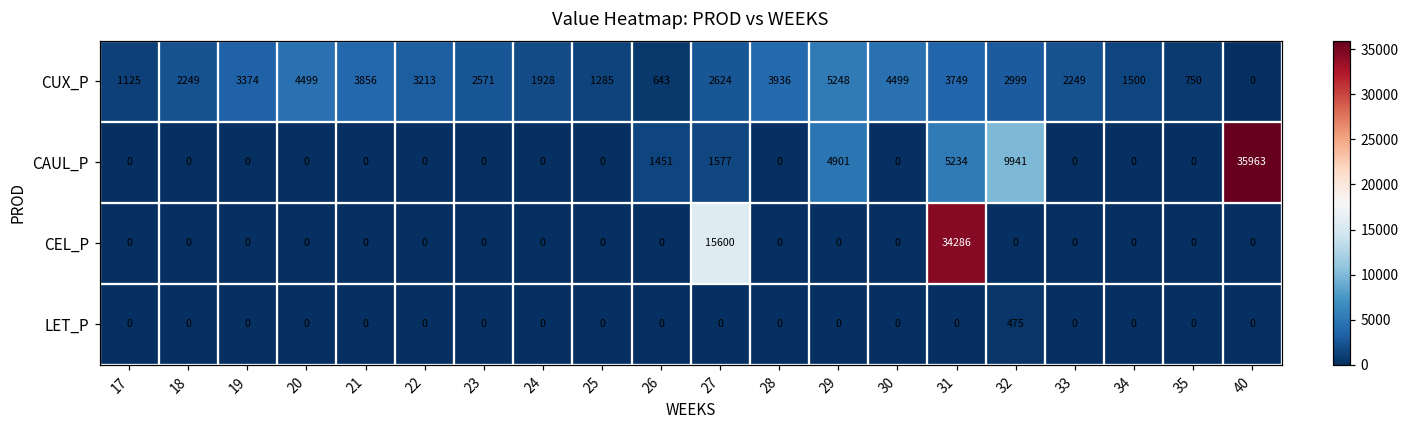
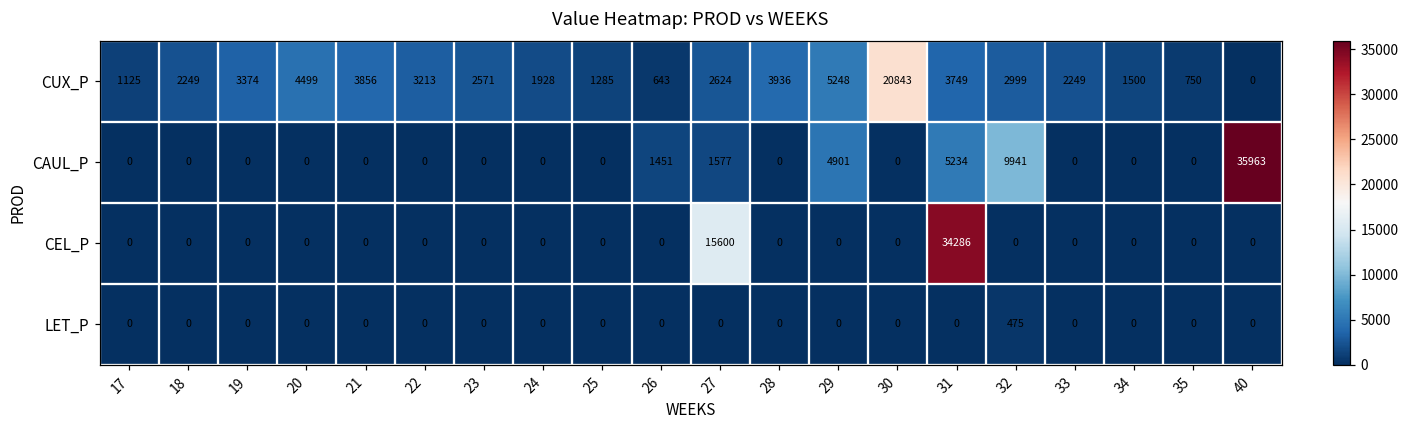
CUX_P, 30: 4499 -> 20843
